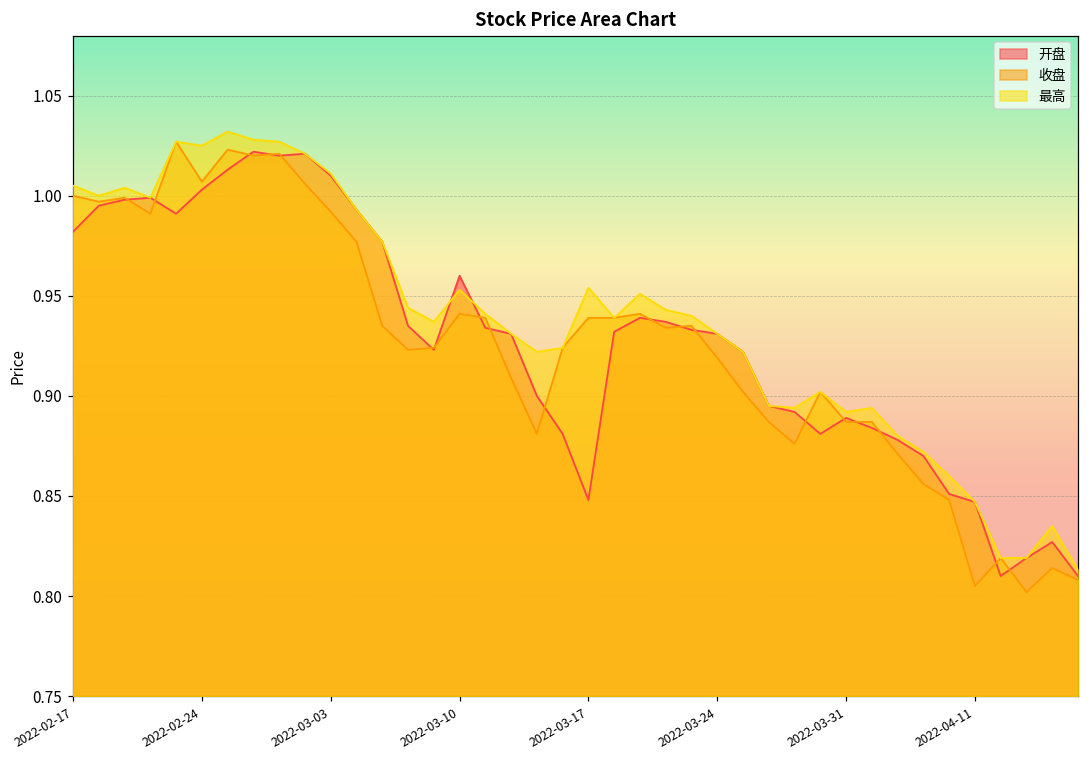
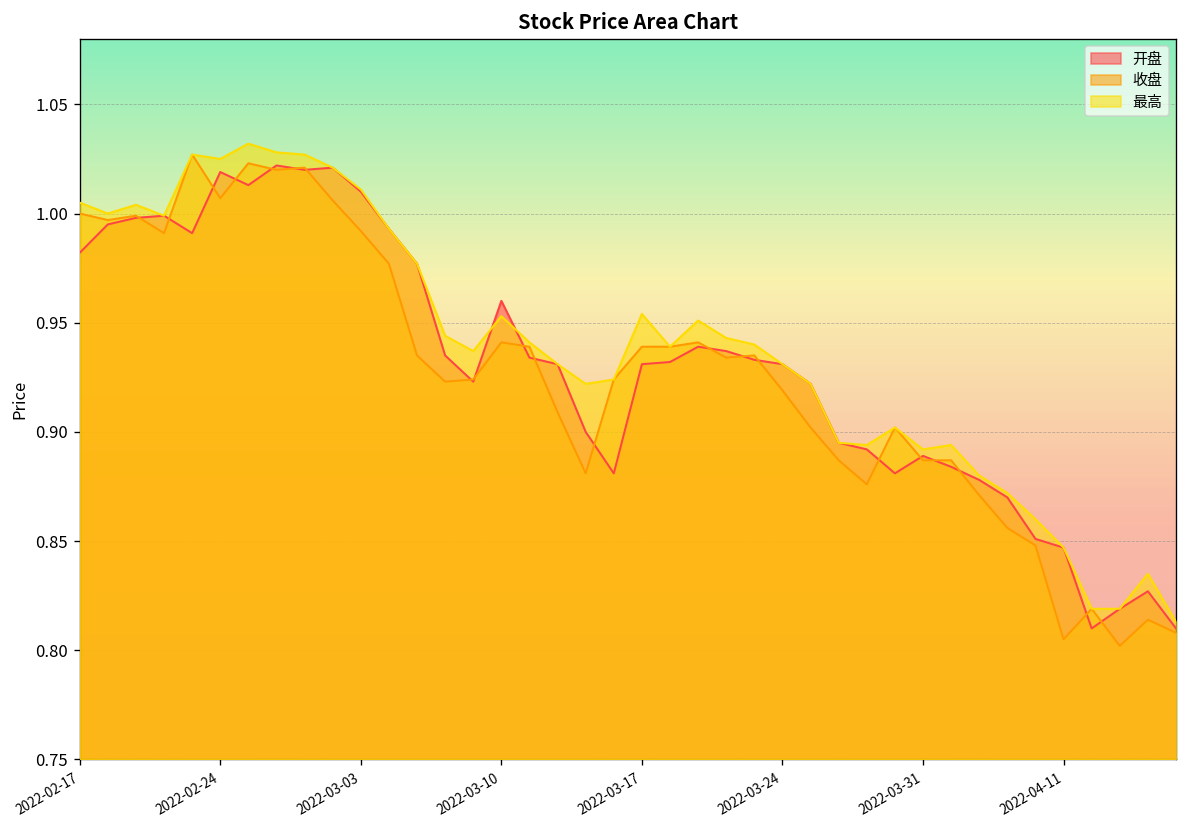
开盘, 2022-02-24: 1.003 -> 1.019
开盘, 2022-03-17: 0.848 -> 0.931
